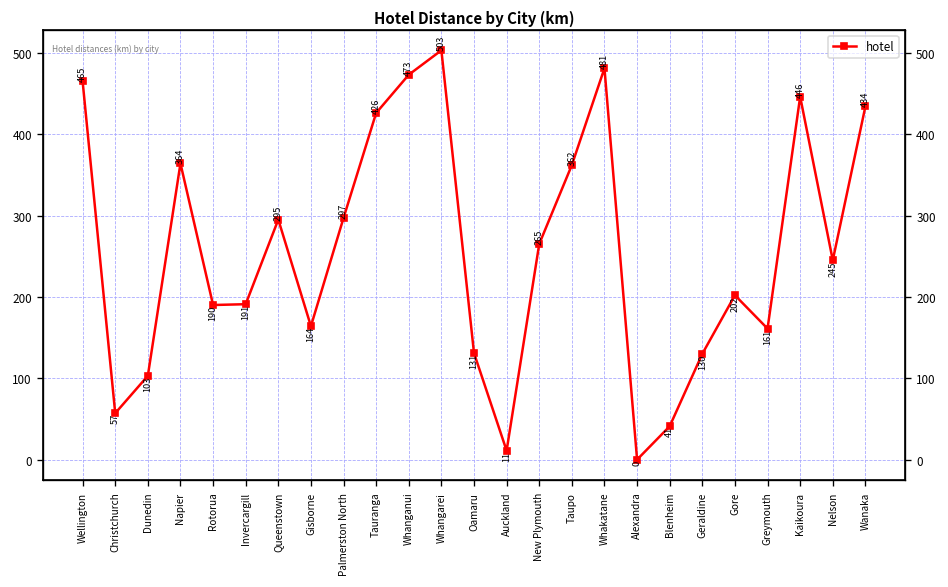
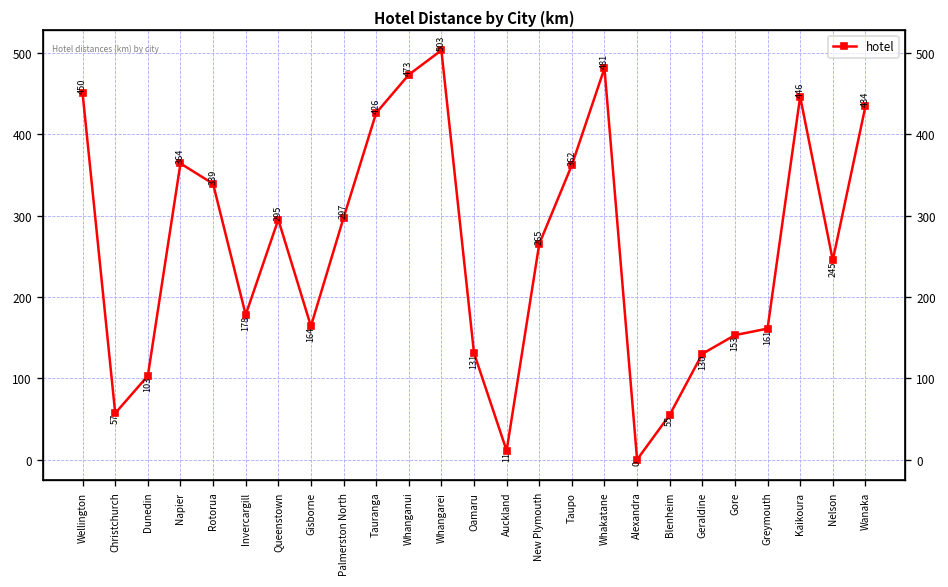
Wellington: 465 -> 450
Rotorua: 190 -> 339
Invercargill: 191 -> 178
Blenheim: 41 -> 55
Gore: 202 -> 153
